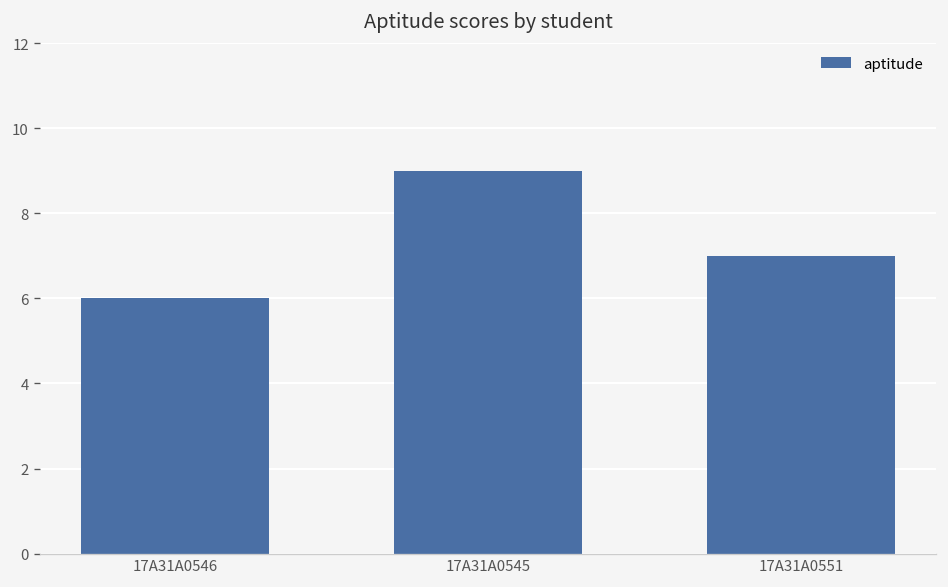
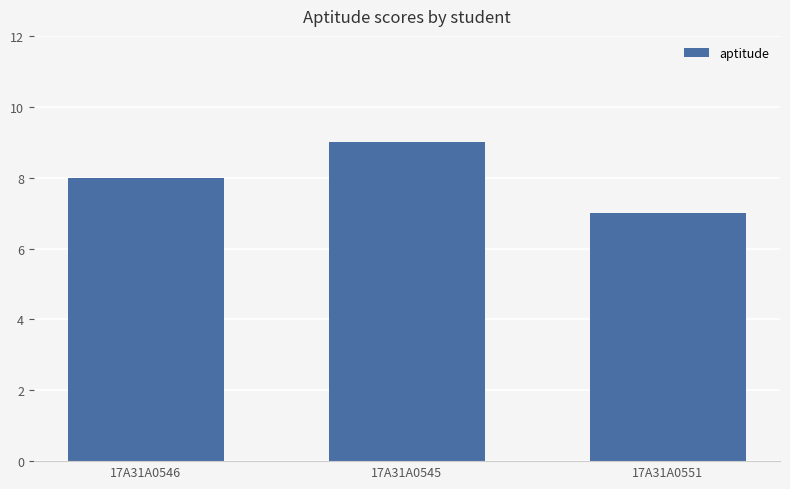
17A31A0546: 6 -> 8
